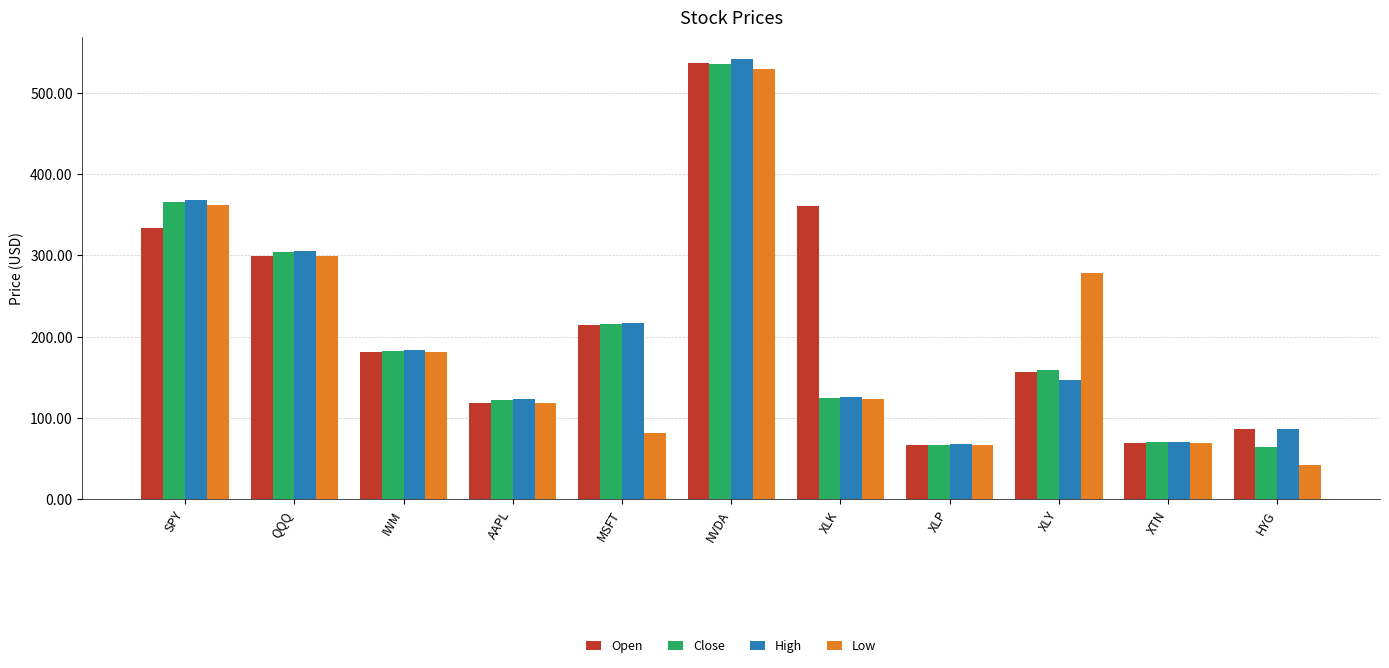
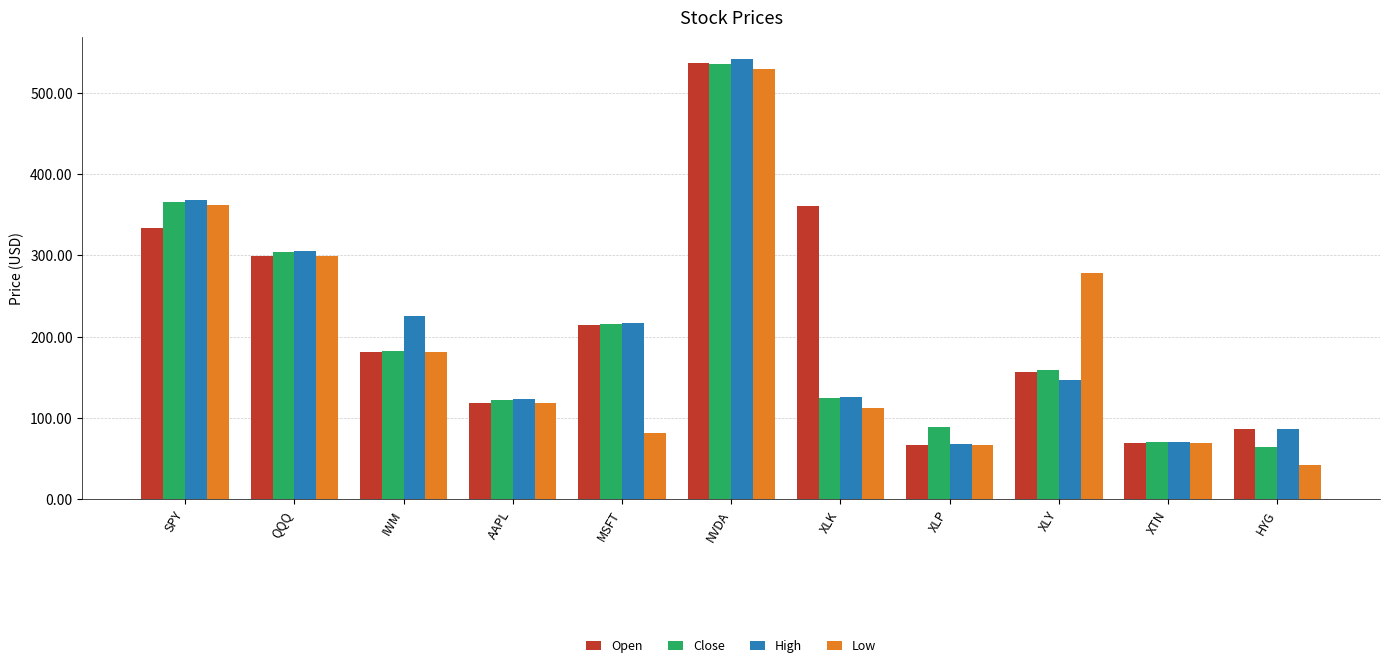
High, IWM: 180 -> 230
Low, XLK: 120 -> 110
Close, XLP: 70 -> 90
